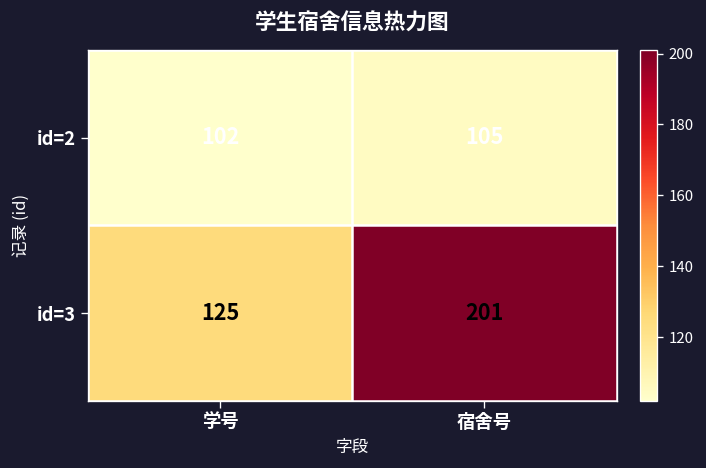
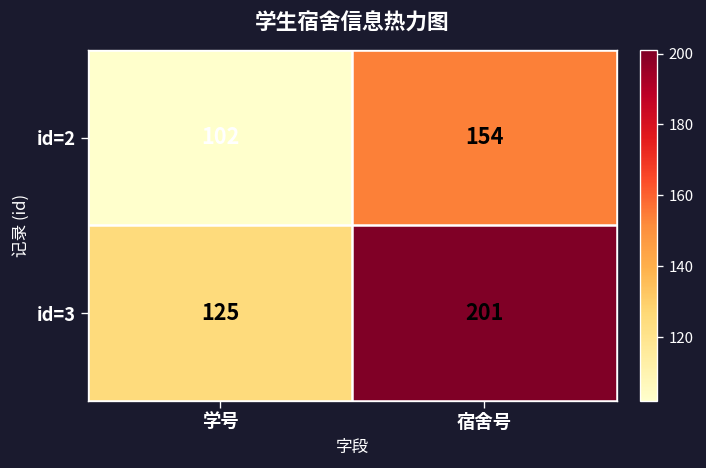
id=2, 宿舍号: 105 -> 154
